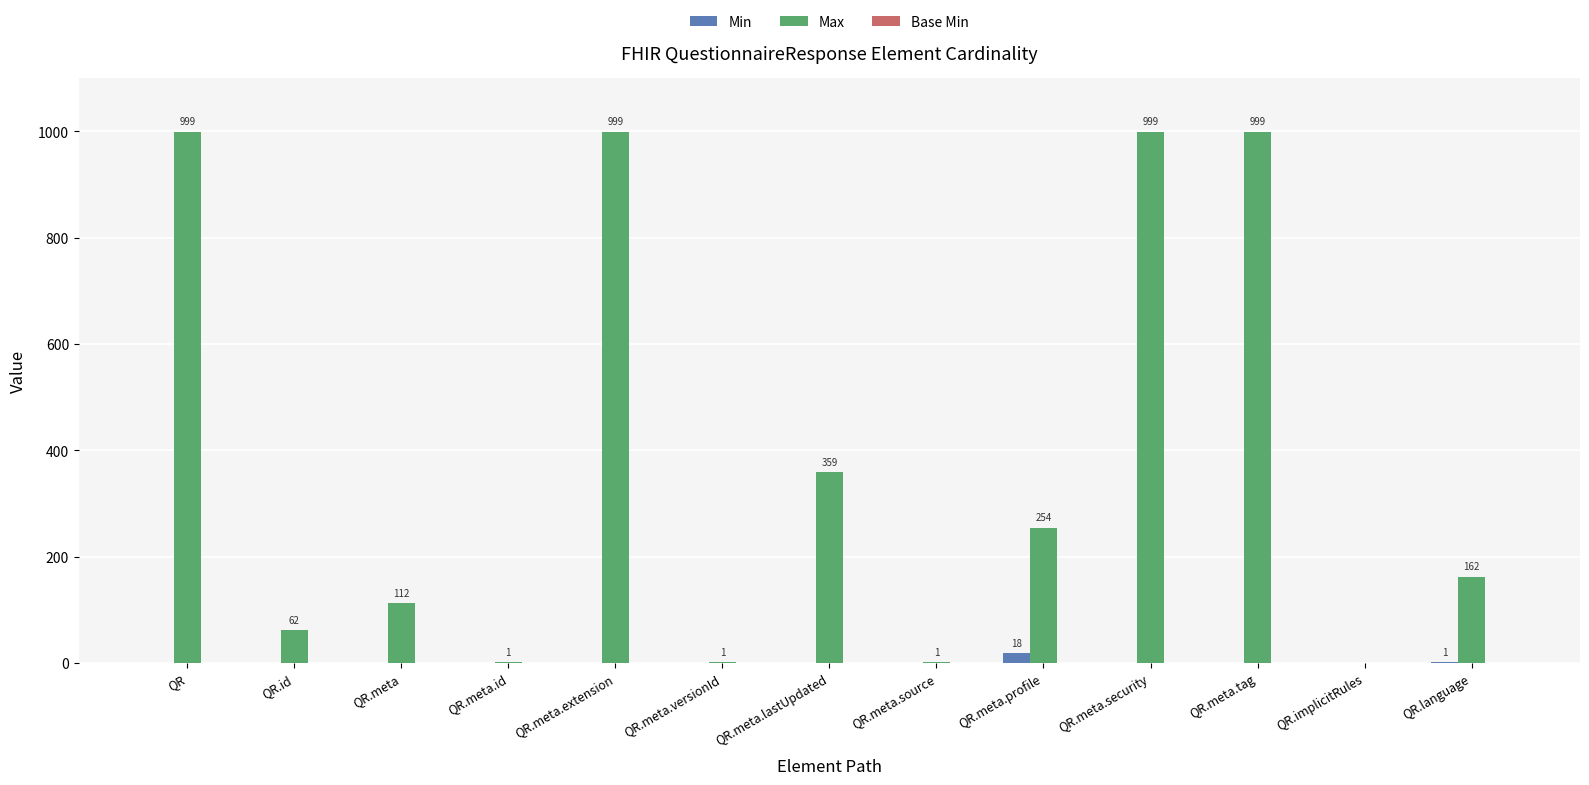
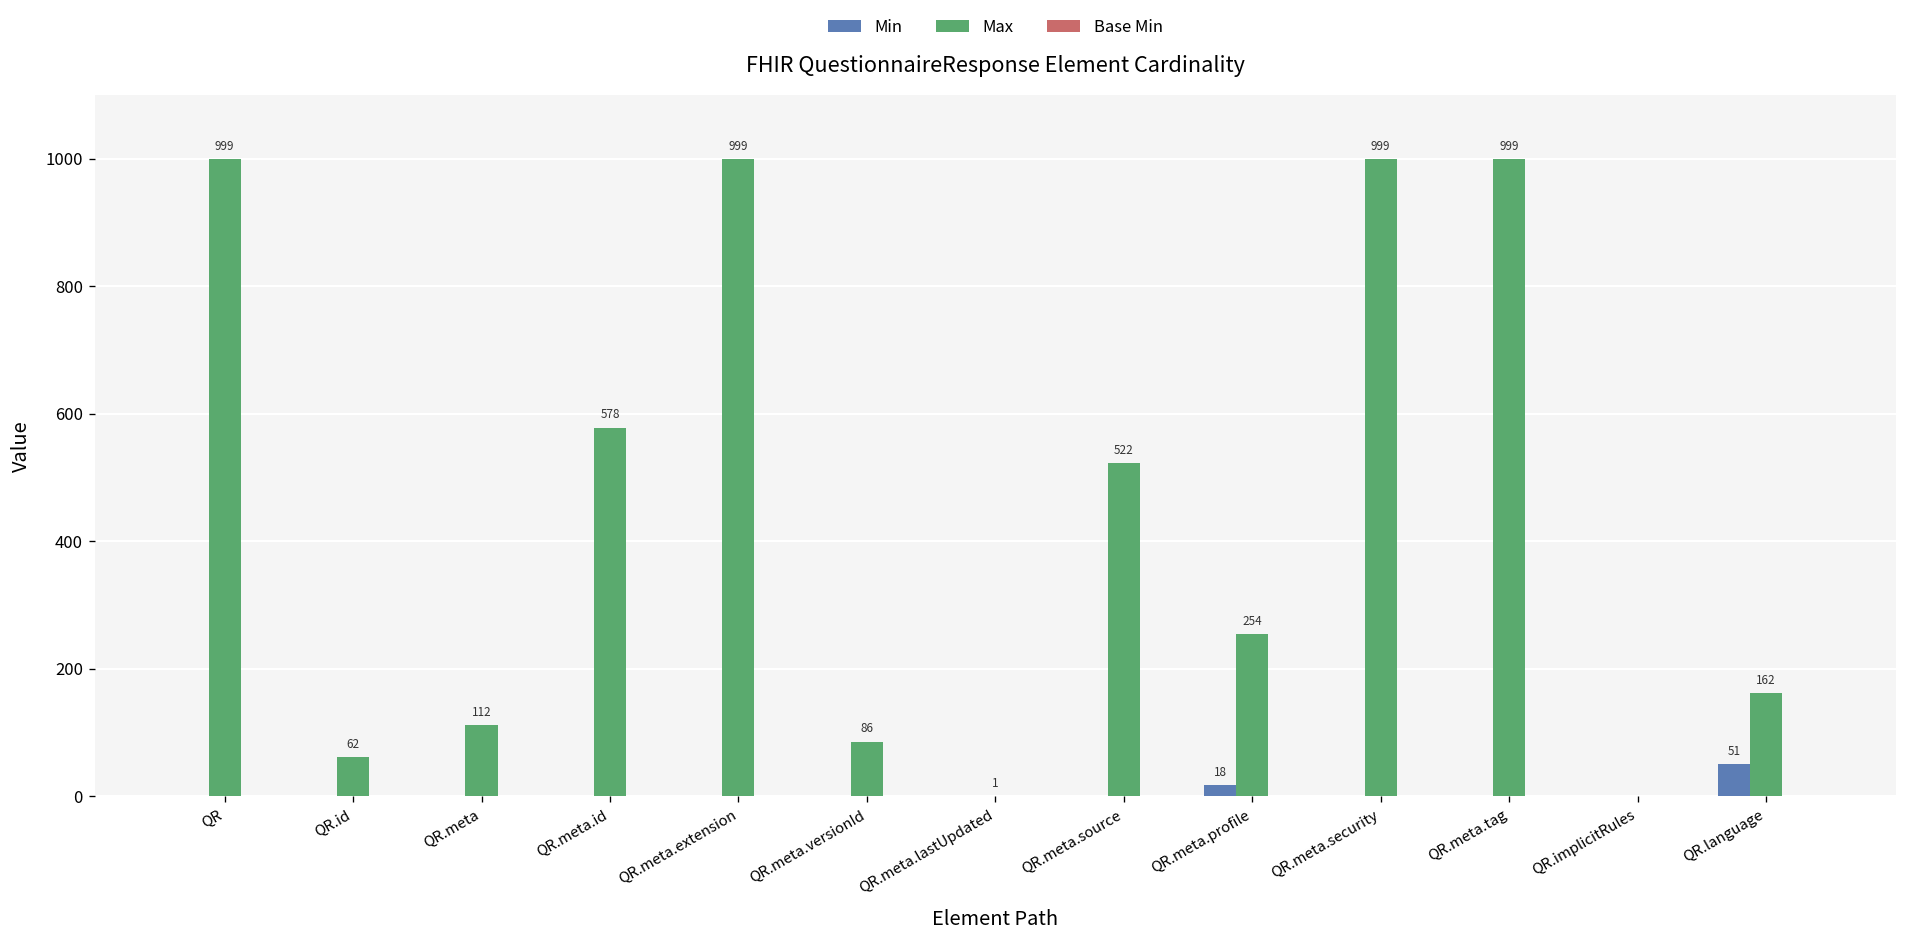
Max, QR.meta.id: 1 -> 578
Max, QR.meta.versionId: 1 -> 86
Max, QR.meta.lastUpdated: 359 -> 1
Max, QR.meta.source: 1 -> 522
Min, QR.language: 1 -> 51
